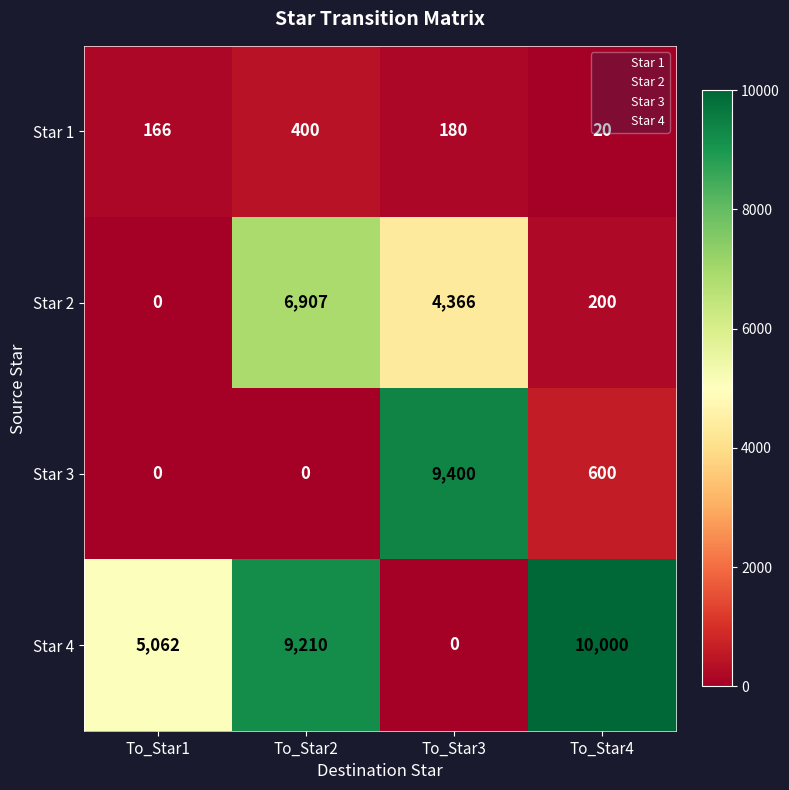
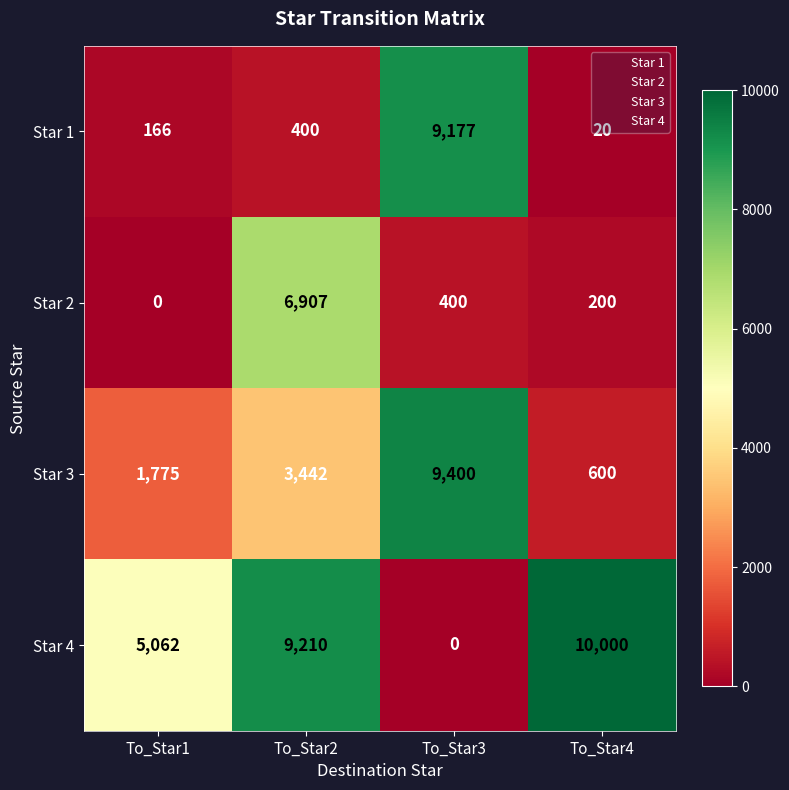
Star 1, To_Star3: 180 -> 9,177
Star 2, To_Star3: 4,366 -> 400
Star 3, To_Star1: 0 -> 1,775
Star 3, To_Star2: 0 -> 3,442
